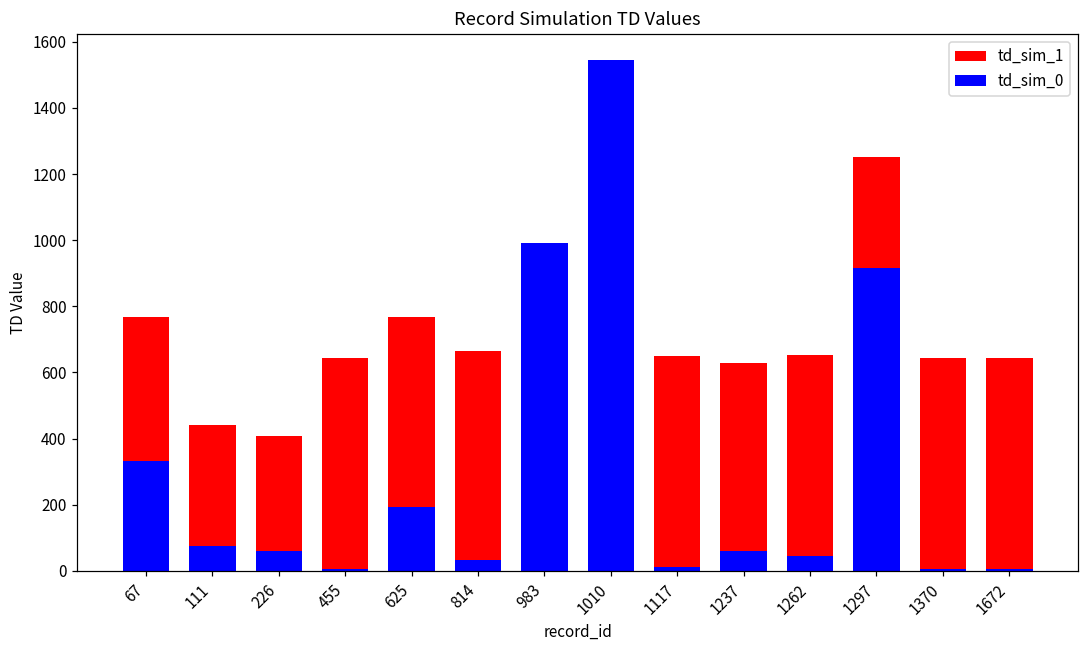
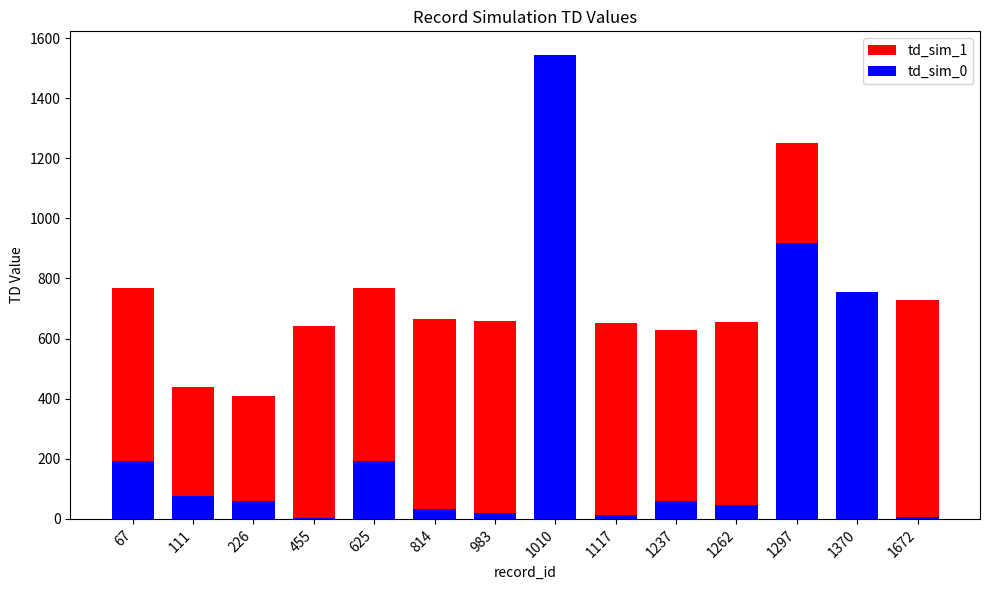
td_sim_0, 67: 330 -> 190
td_sim_0, 983: 990 -> 20
td_sim_0, 1370: 10 -> 760
td_sim_1, 1672: 650 -> 730
